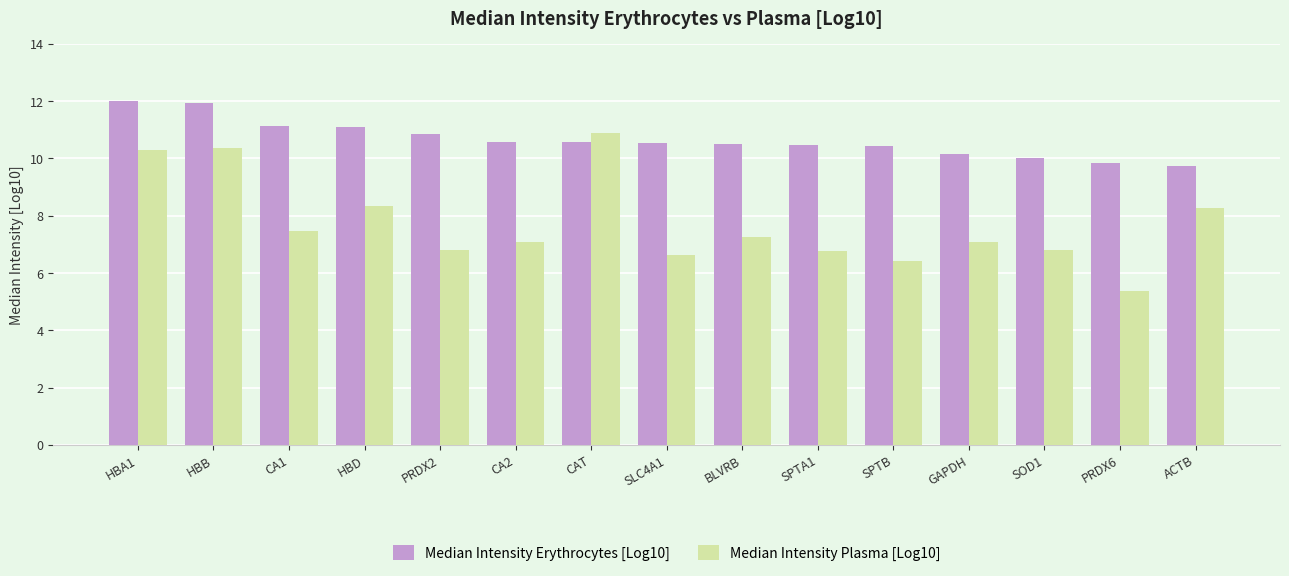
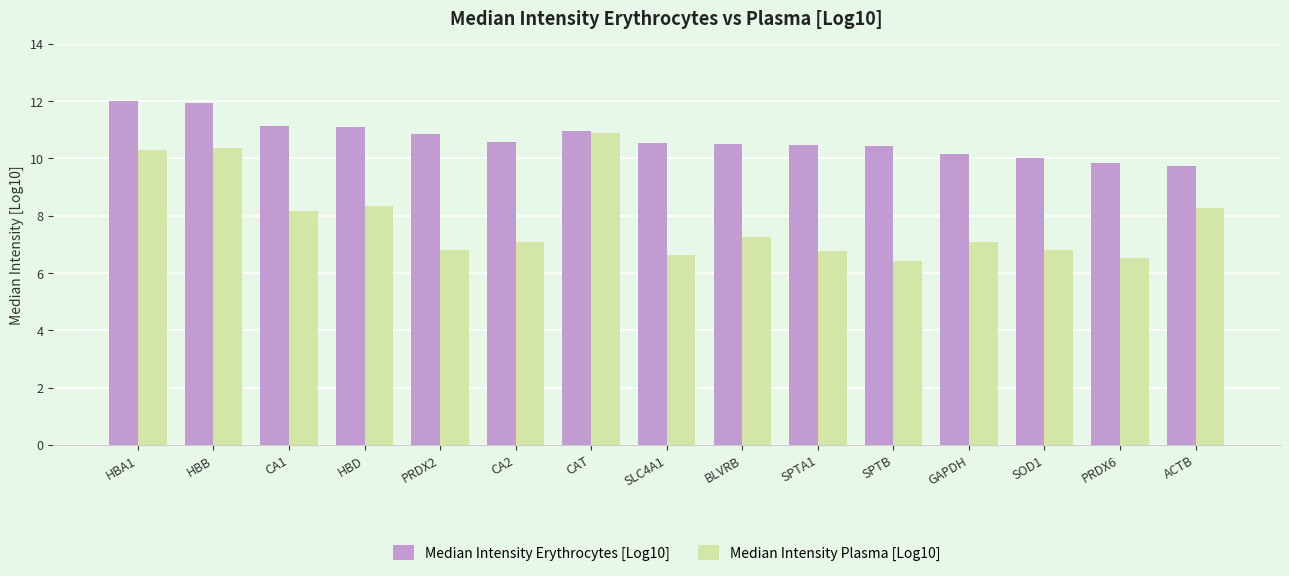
Median Intensity Plasma [Log10], CA1: 7.5 -> 8.1
Median Intensity Erythrocytes [Log10], CAT: 10.6 -> 11.0
Median Intensity Plasma [Log10], PRDX6: 5.4 -> 6.5
